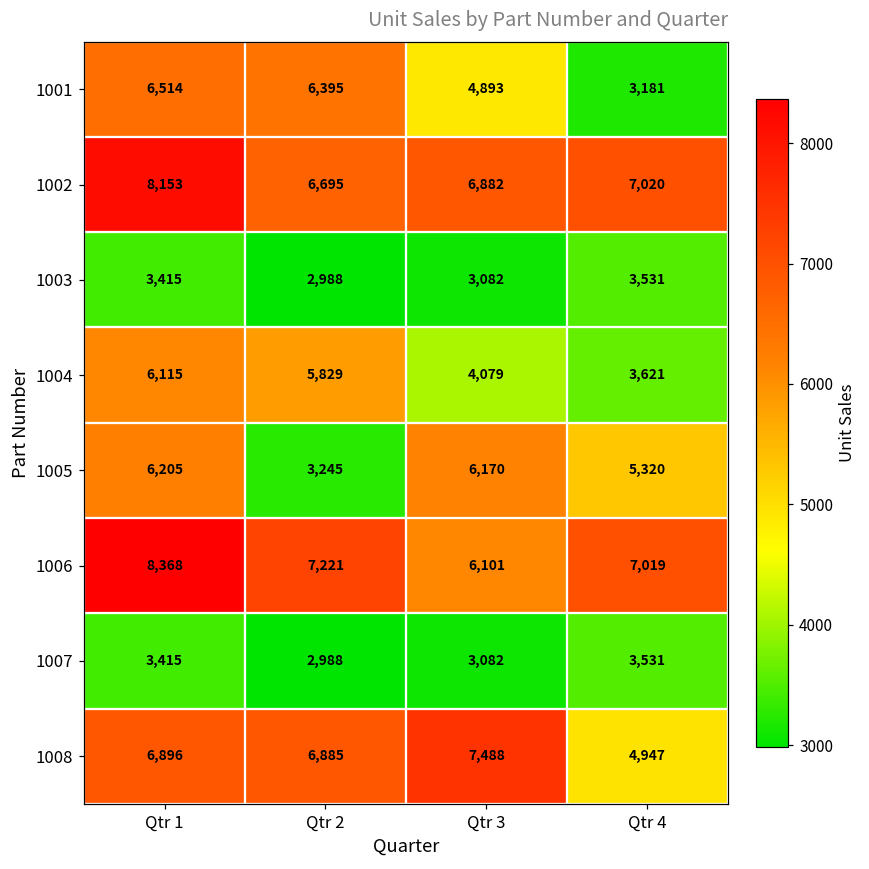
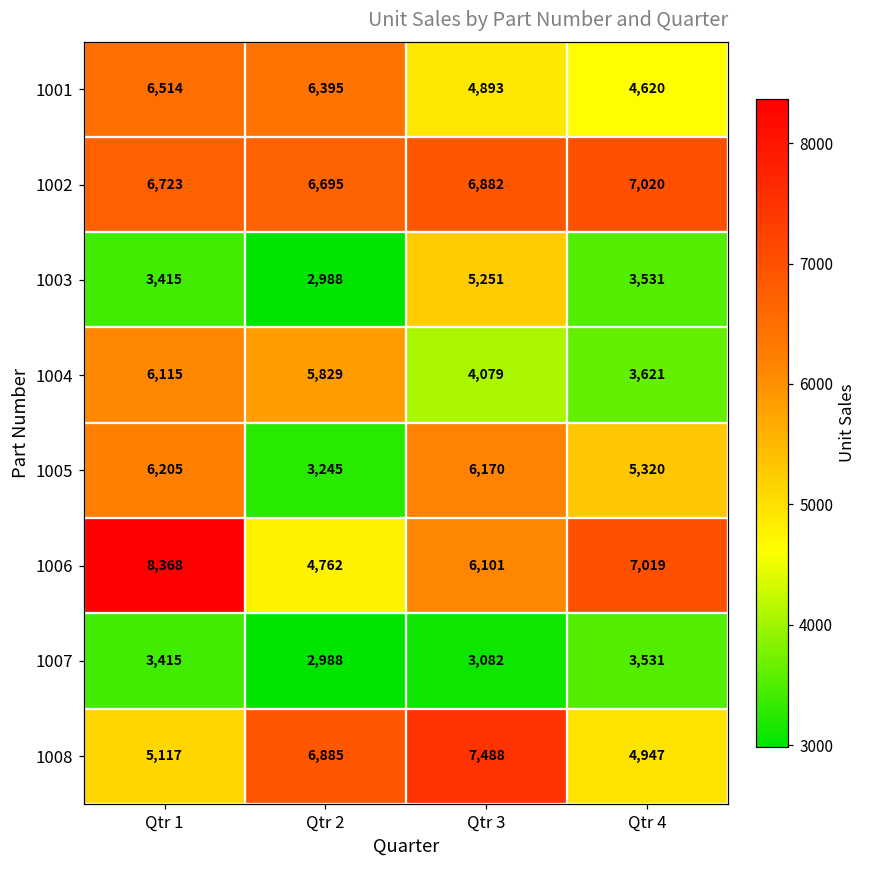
1001, Qtr 4: 3,181 -> 4,620
1002, Qtr 1: 8,153 -> 6,723
1003, Qtr 3: 3,082 -> 5,251
1006, Qtr 2: 7,221 -> 4,762
1008, Qtr 1: 6,896 -> 5,117
